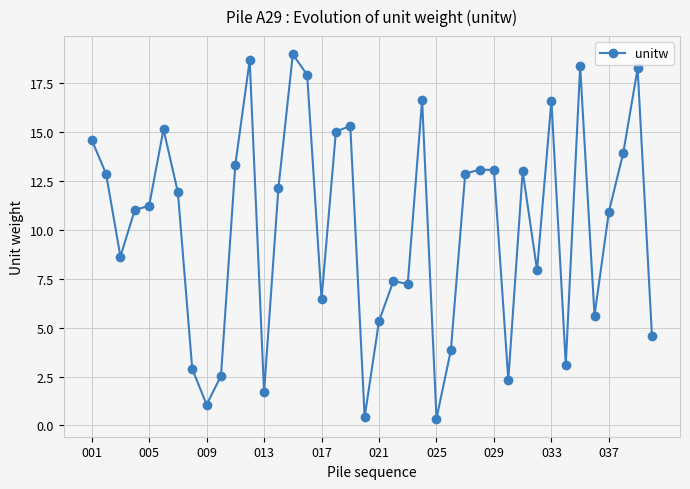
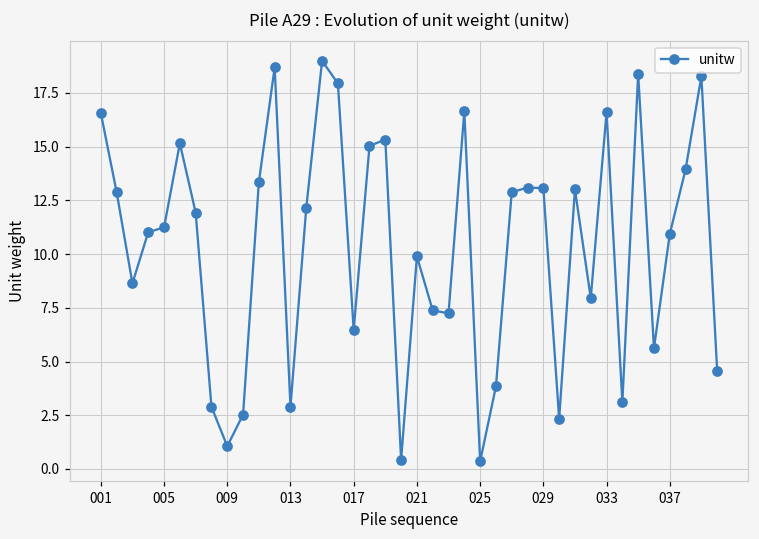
001: 14.6 -> 16.6
013: 1.7 -> 2.9
021: 5.3 -> 9.9
